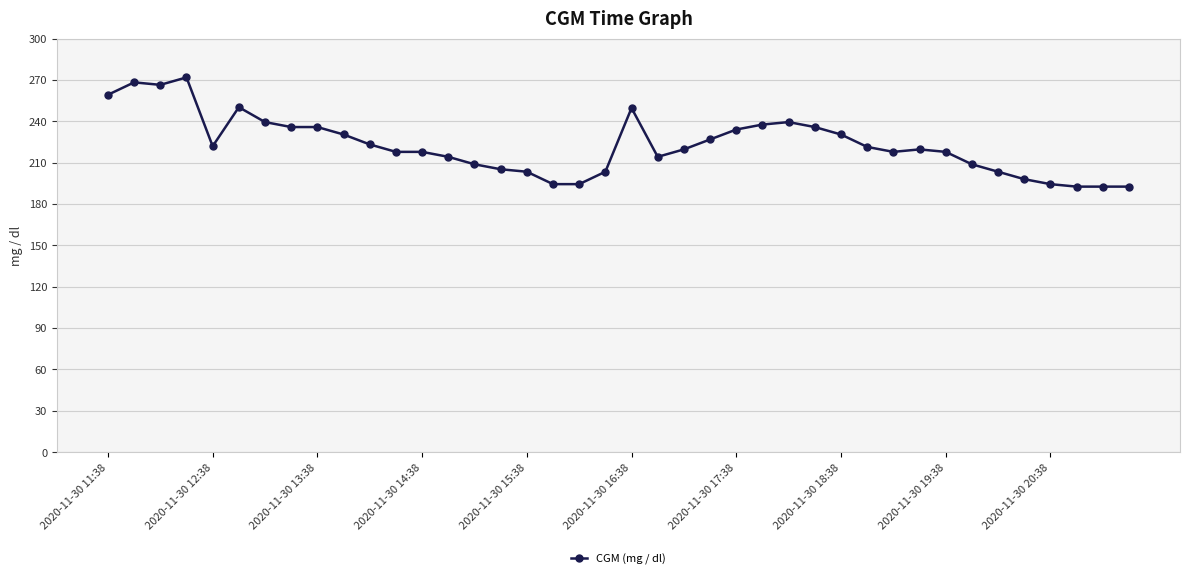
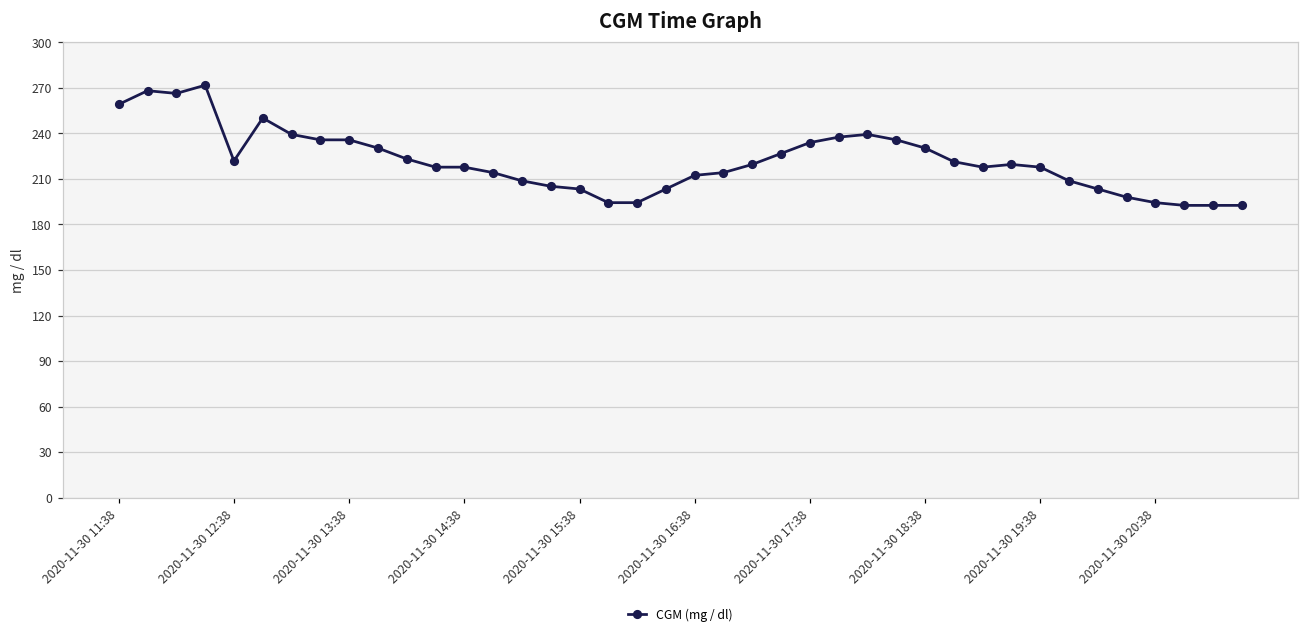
2020-11-30 16:38: 250 -> 212
